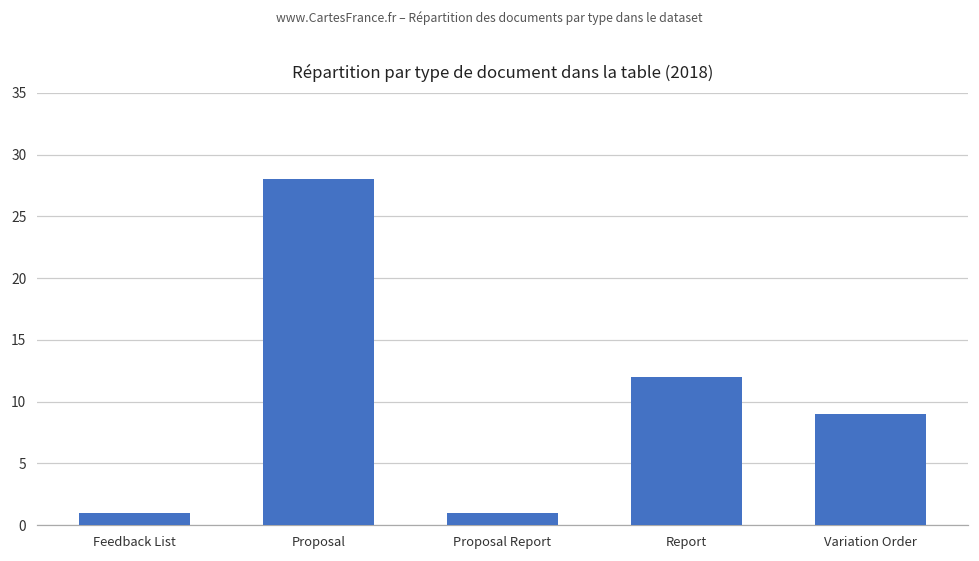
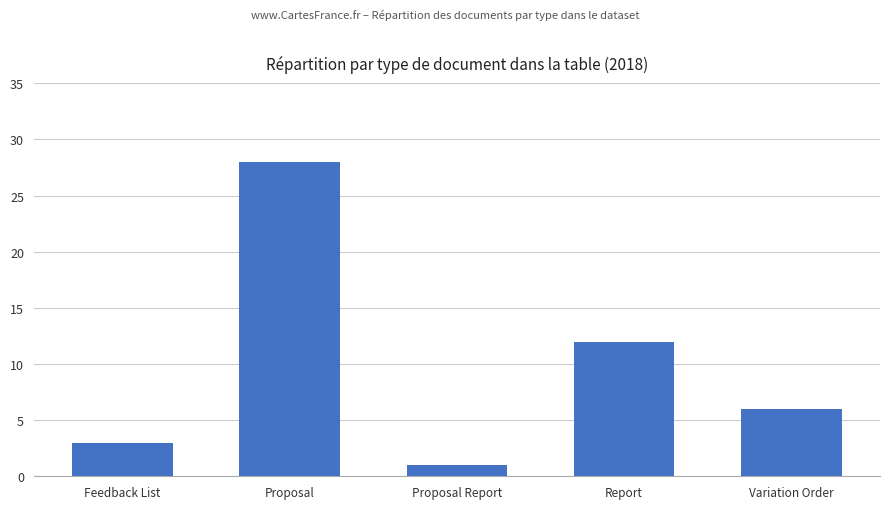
Feedback List: 1 -> 3
Variation Order: 9 -> 6
